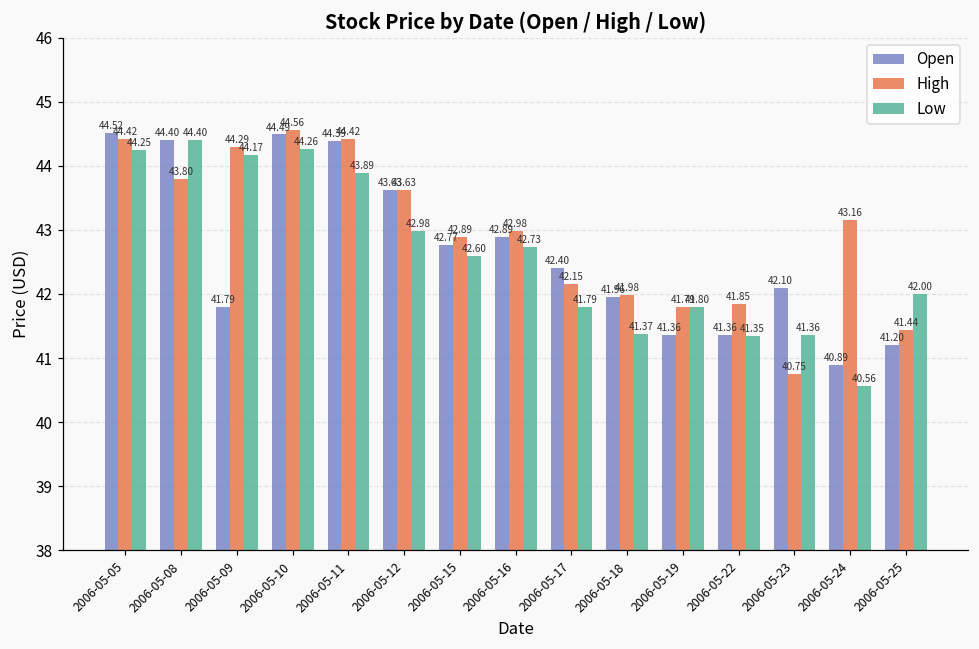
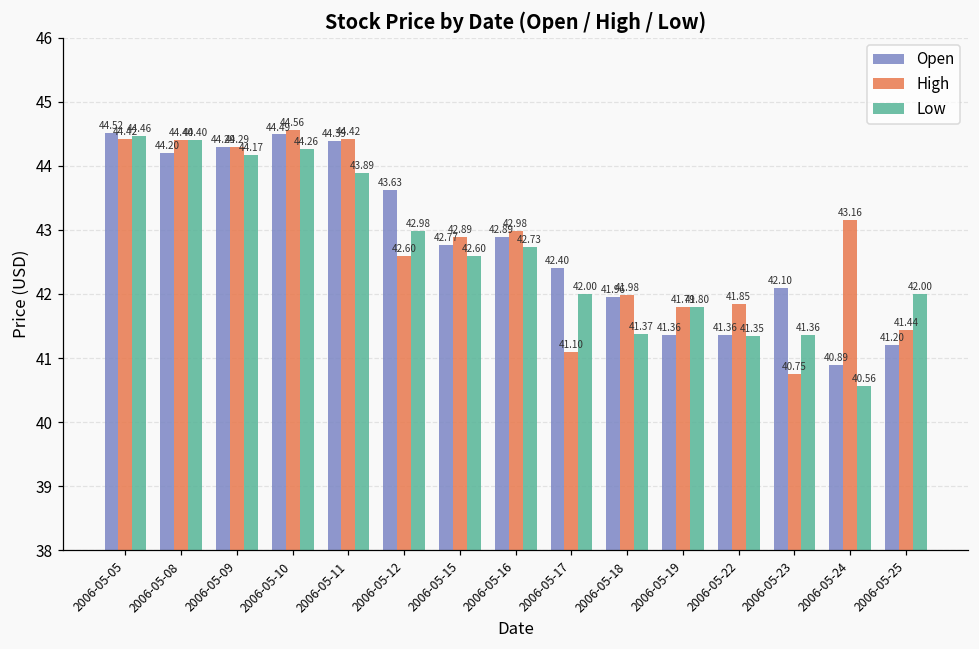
Low, 2006-05-05: 44.25 -> 44.46
Open, 2006-05-08: 44.40 -> 44.20
High, 2006-05-08: 43.80 -> 44.40
Open, 2006-05-09: 41.79 -> 44.29
High, 2006-05-12: 43.63 -> 42.60
High, 2006-05-17: 42.15 -> 41.10
Low, 2006-05-17: 41.79 -> 42.00
